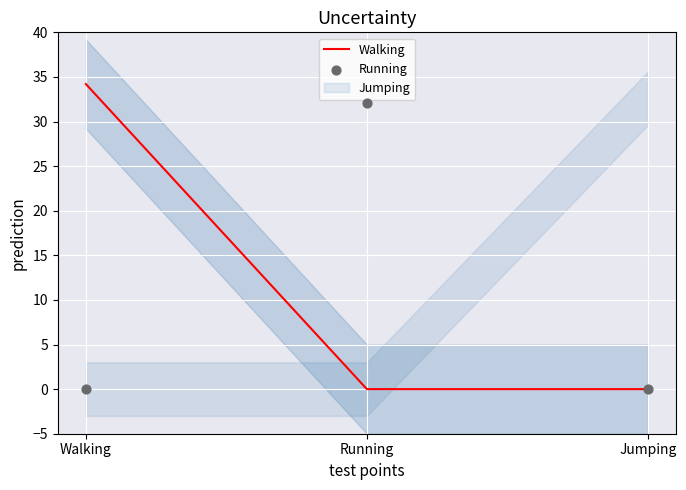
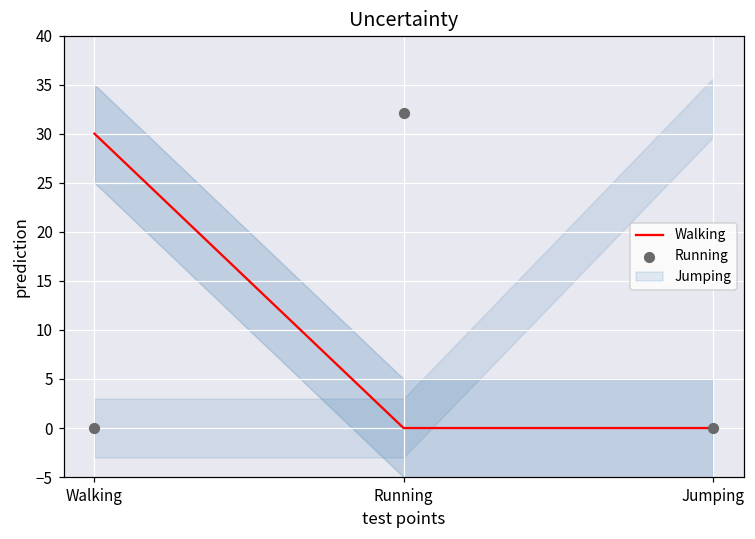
Walking, Walking: 34 -> 30
